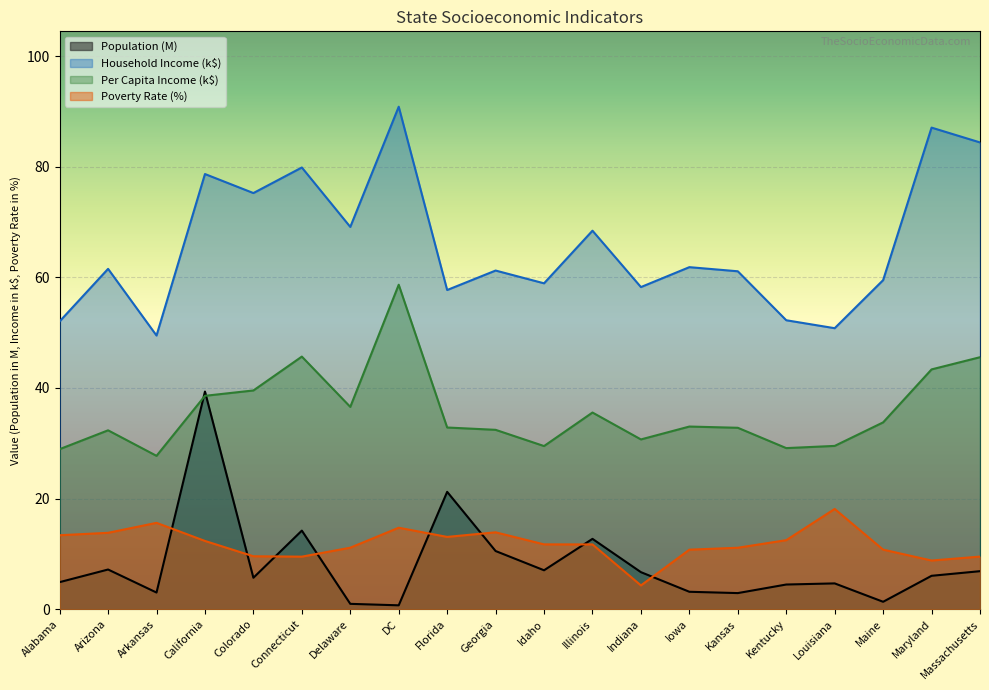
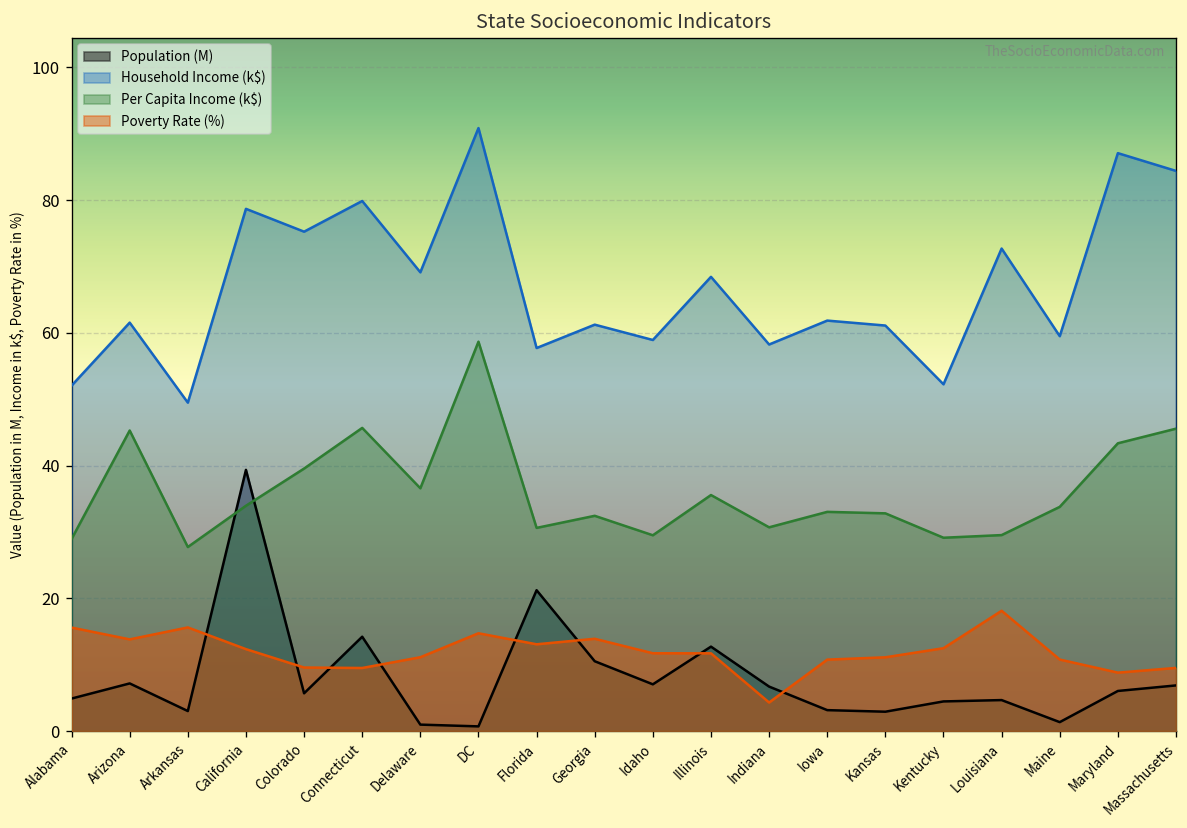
Poverty Rate (%), Alabama: 13 -> 16
Per Capita Income (k$), Arizona: 32 -> 45
Per Capita Income (k$), California: 39 -> 34
Per Capita Income (k$), Florida: 33 -> 31
Household Income (k$), Louisiana: 51 -> 73
